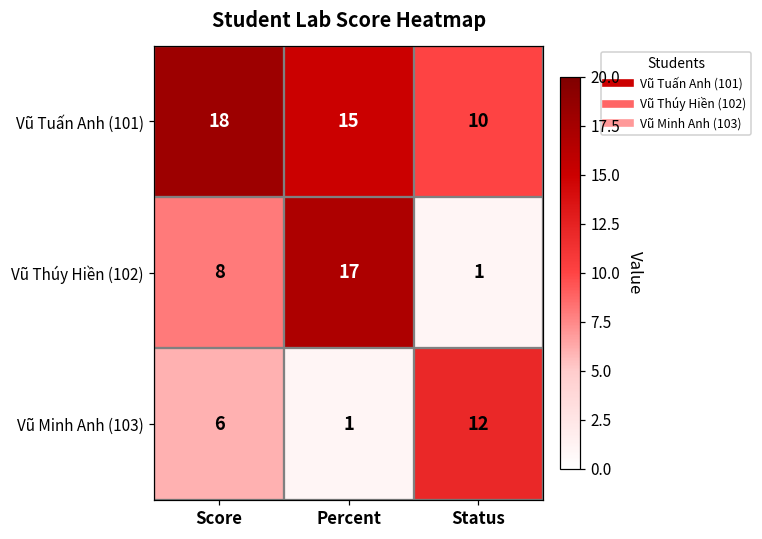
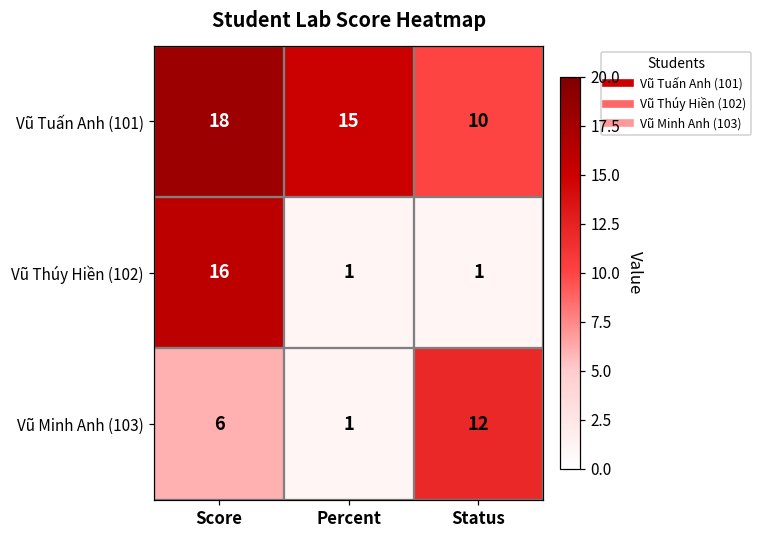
Vũ Thúy Hiền (102), Score: 8 -> 16
Vũ Thúy Hiền (102), Percent: 17 -> 1
